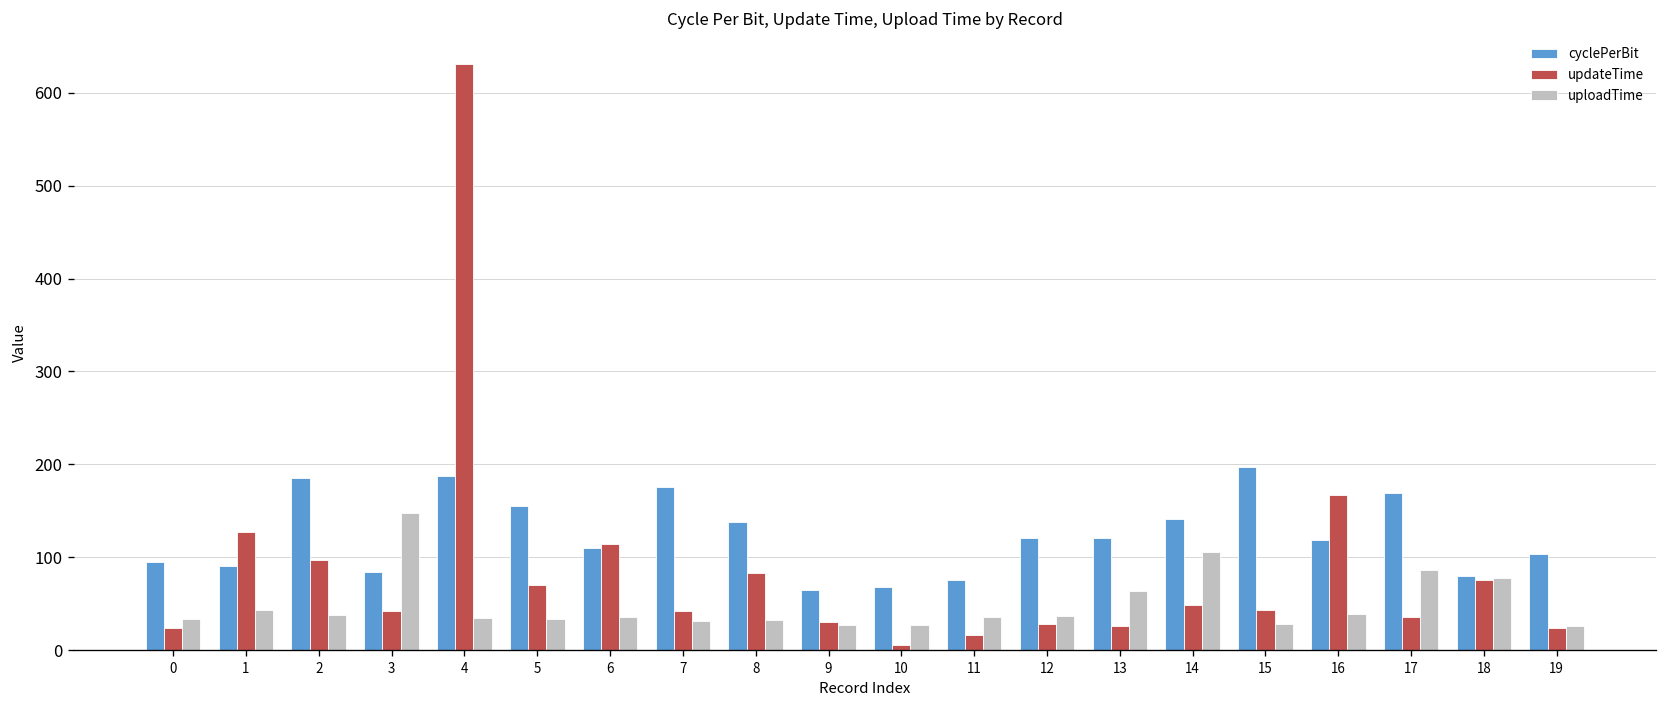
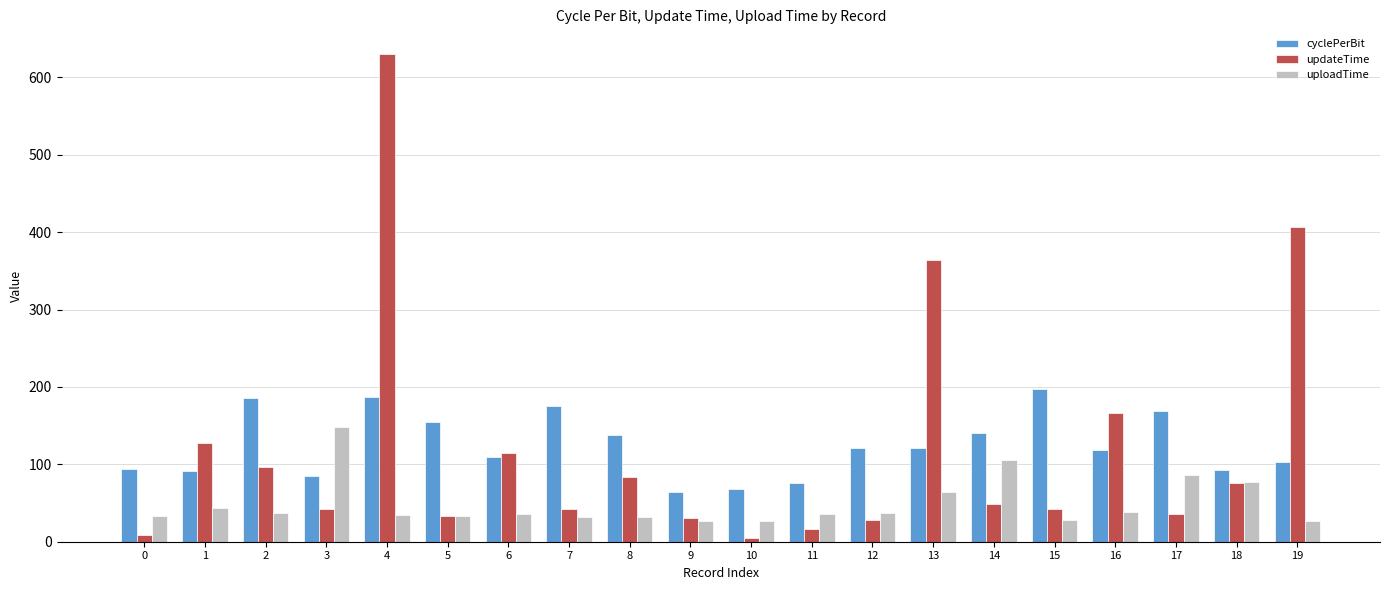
updateTime, 0: 20 -> 10
updateTime, 5: 70 -> 30
updateTime, 13: 30 -> 360
cyclePerBit, 18: 80 -> 90
updateTime, 19: 20 -> 410
